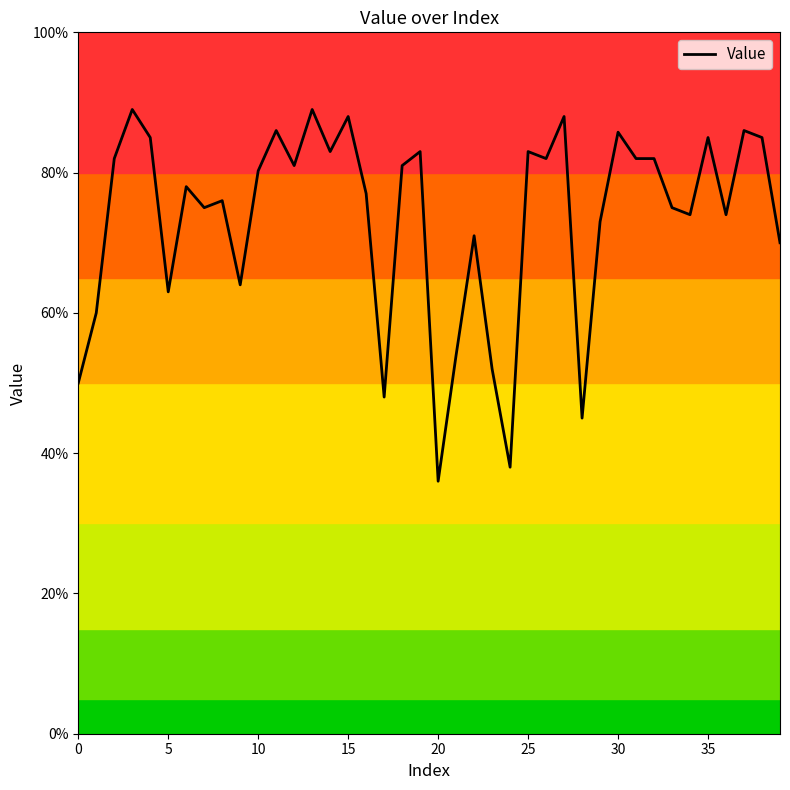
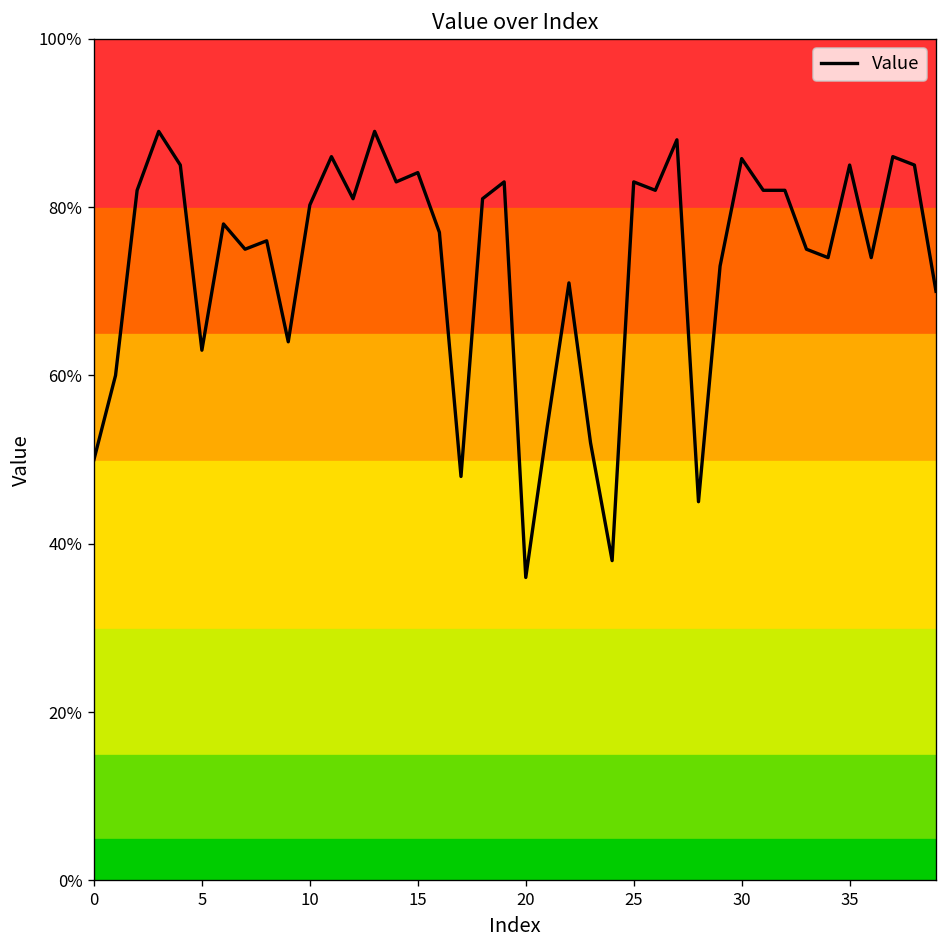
15: 88% -> 84%
